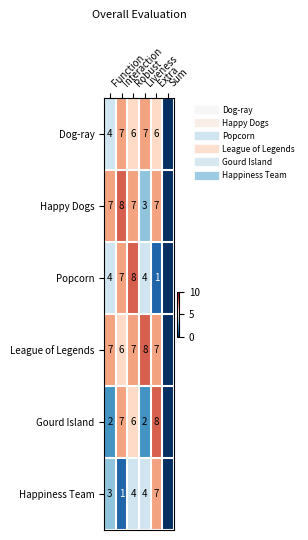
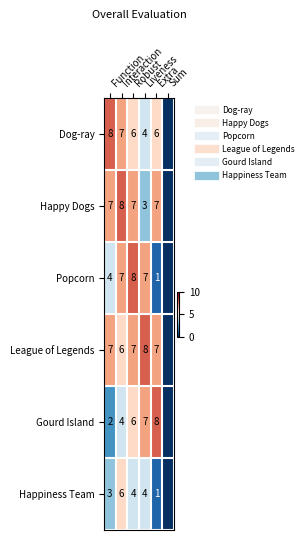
Dog-ray, Function: 4 -> 8
Dog-ray, Liveness: 7 -> 4
Popcorn, Liveness: 4 -> 7
Gourd Island, Interaction: 7 -> 4
Gourd Island, Liveness: 2 -> 7
Happiness Team, Interaction: 1 -> 6
Happiness Team, Extra: 7 -> 1
